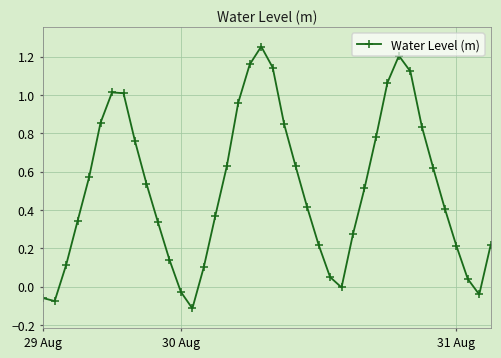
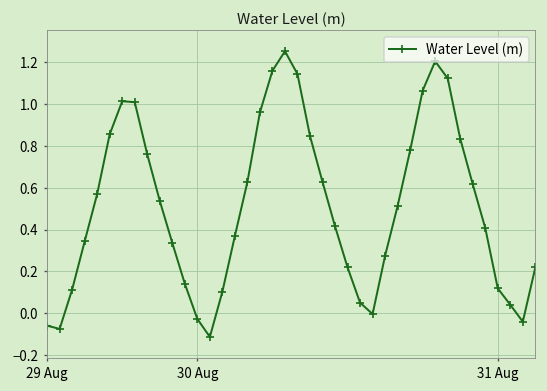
31 Aug: 0.21 -> 0.12
